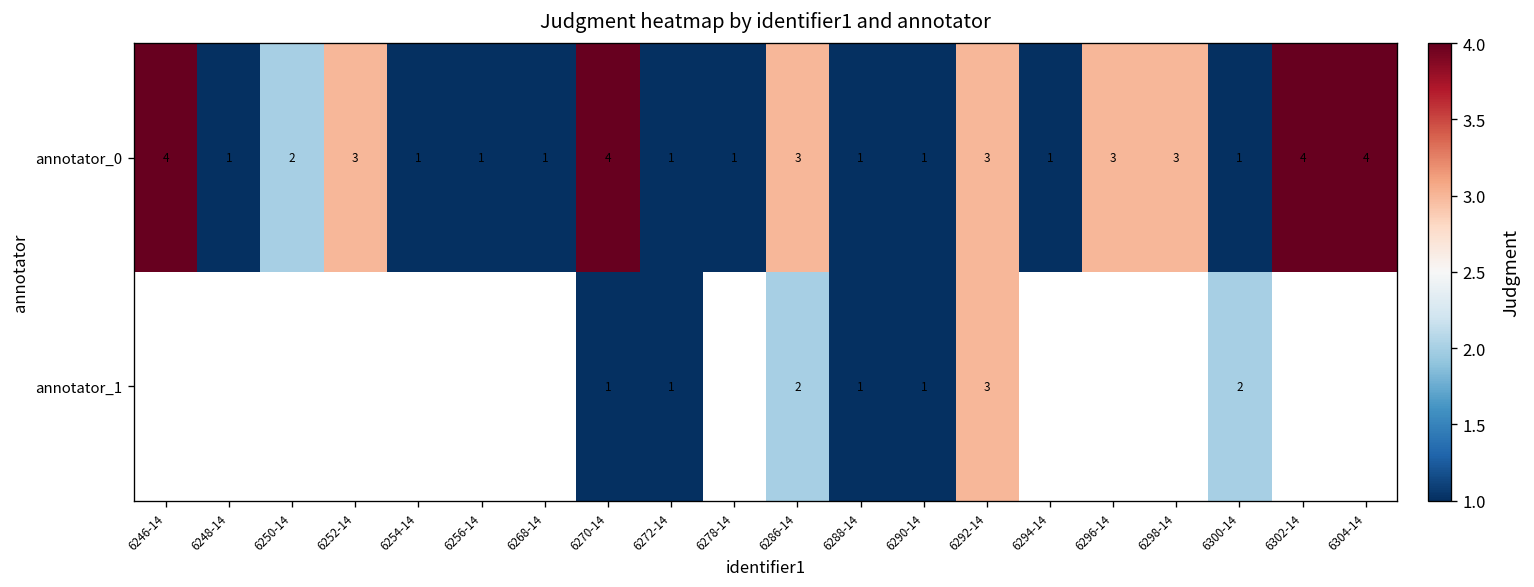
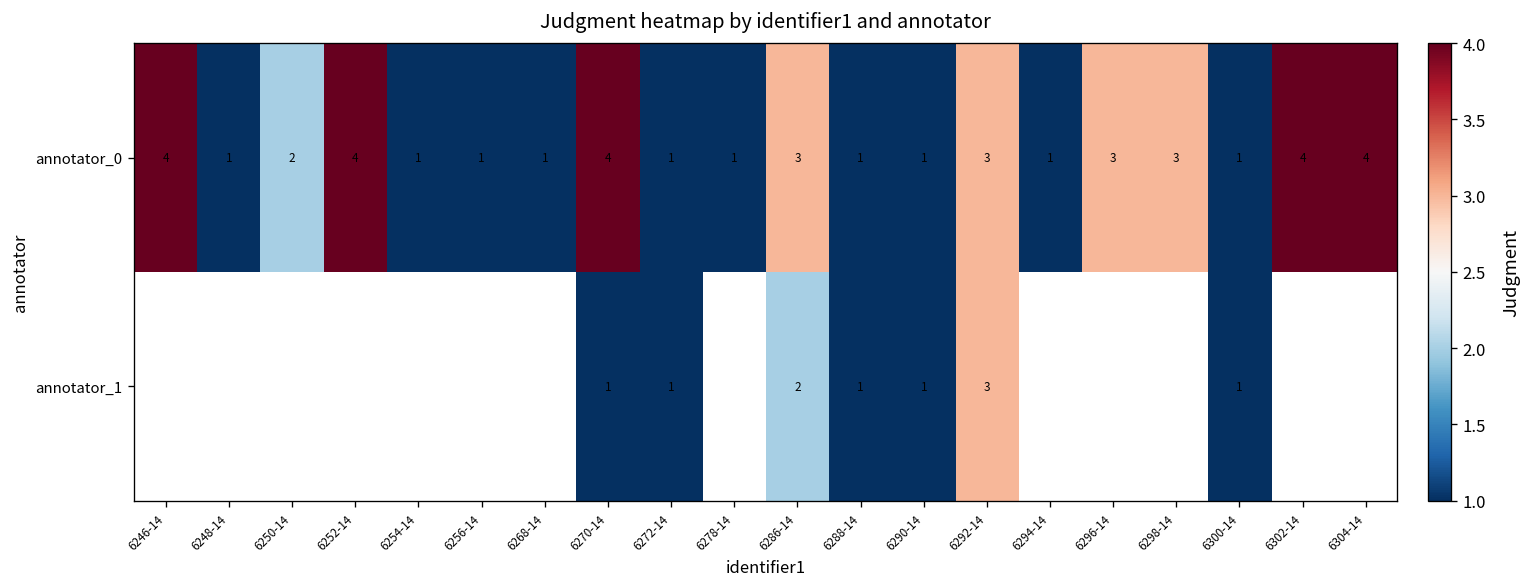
annotator_0, 6252-14: 3 -> 4
annotator_1, 6300-14: 2 -> 1
